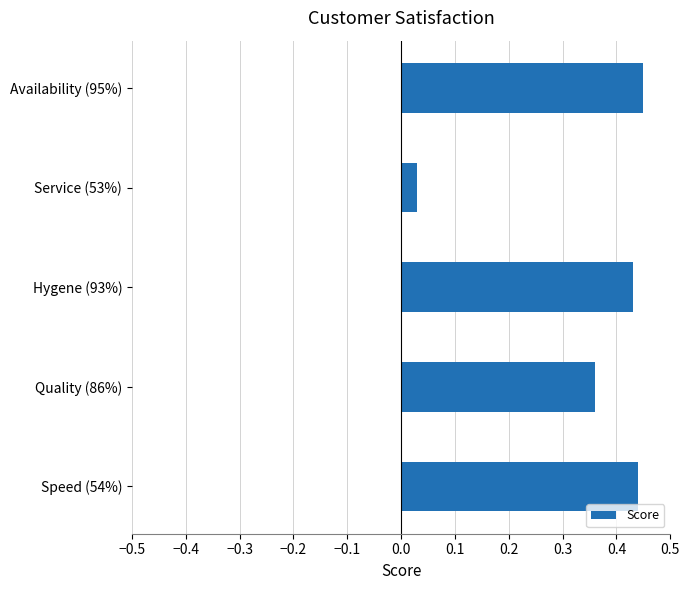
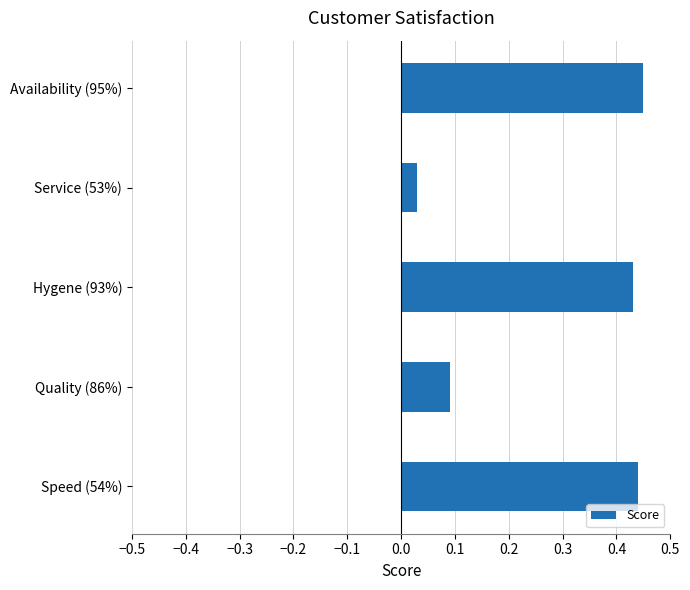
Quality (86%): 0.36 -> 0.09
